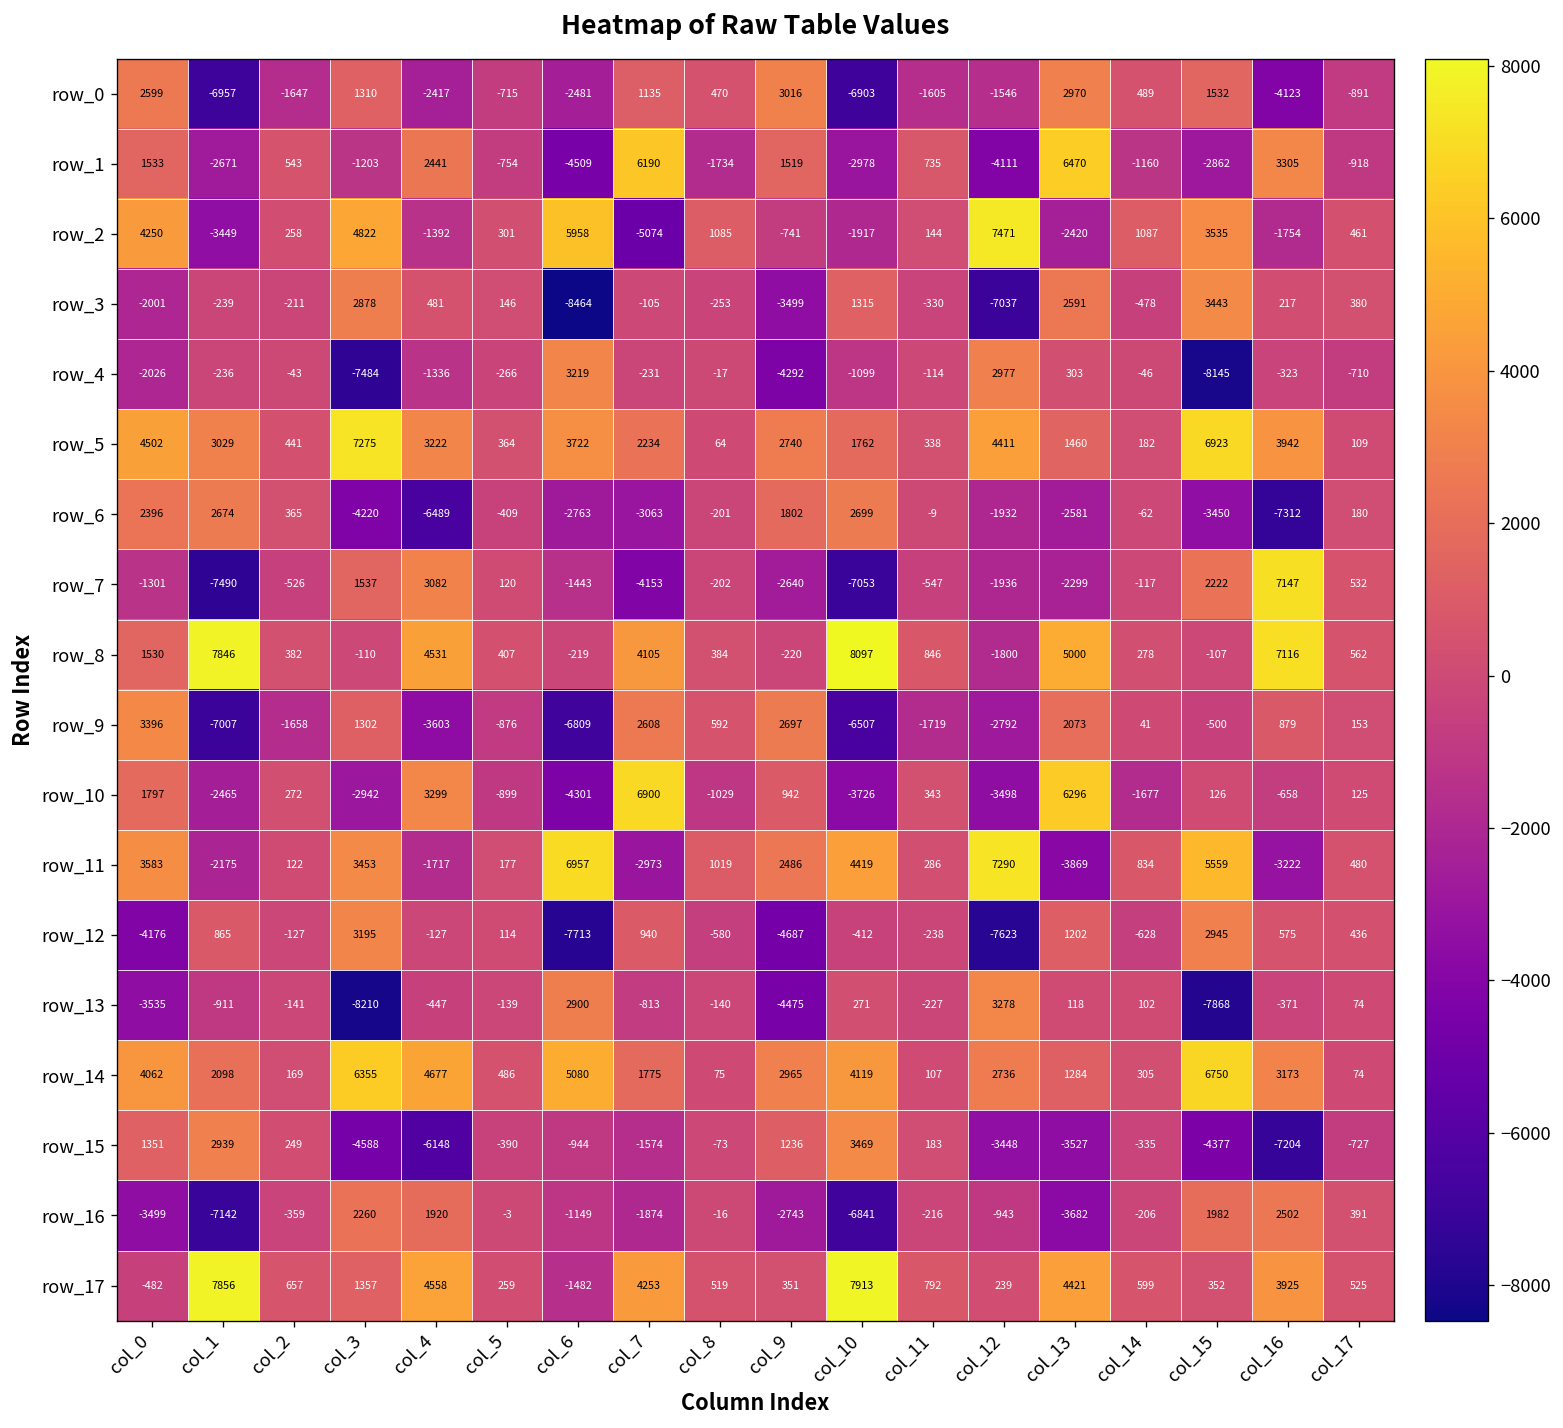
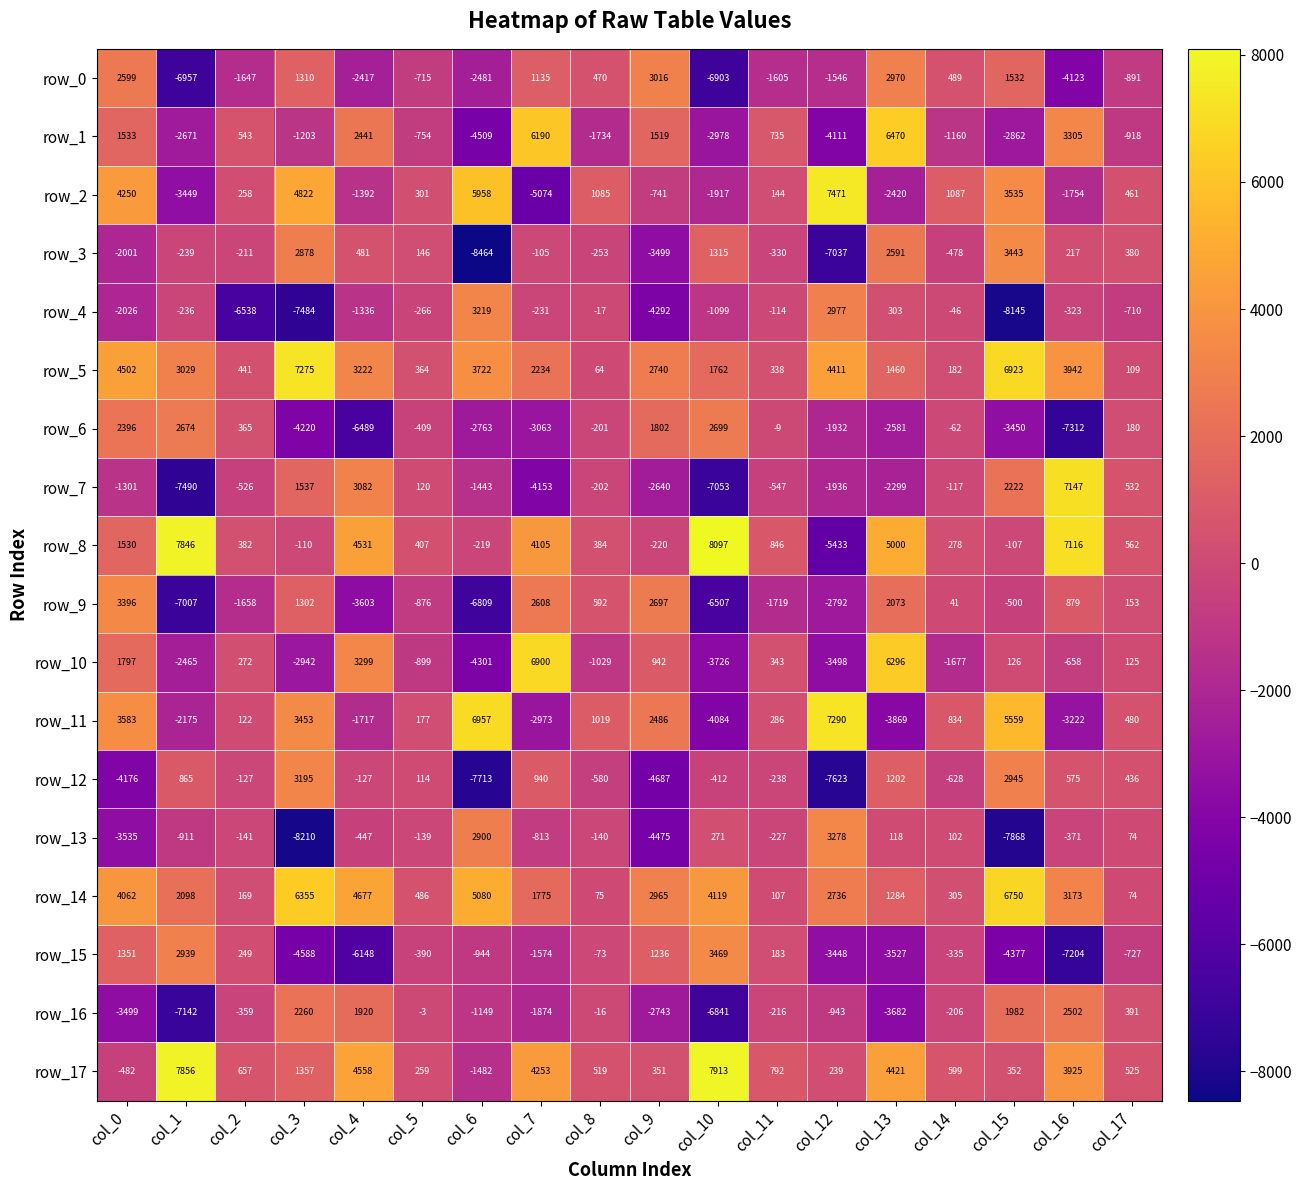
row_4, col_2: -43 -> -6538
row_8, col_12: -1800 -> -5433
row_11, col_10: 4419 -> -4084
